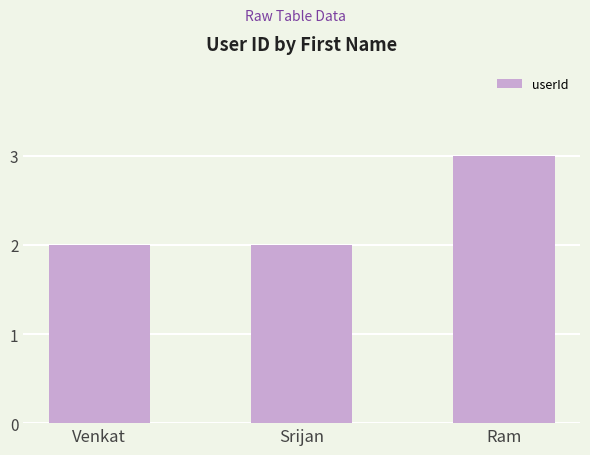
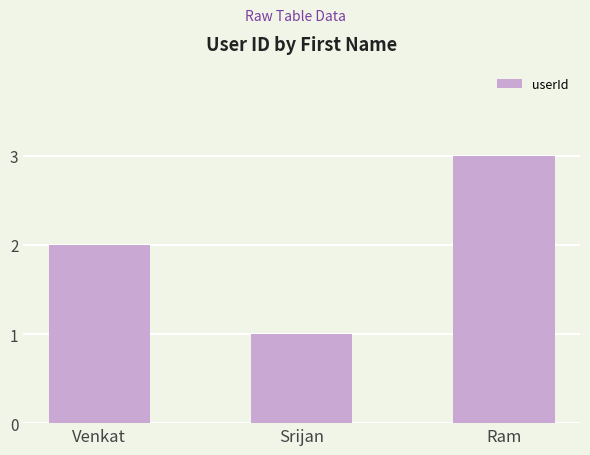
Srijan: 2 -> 1
